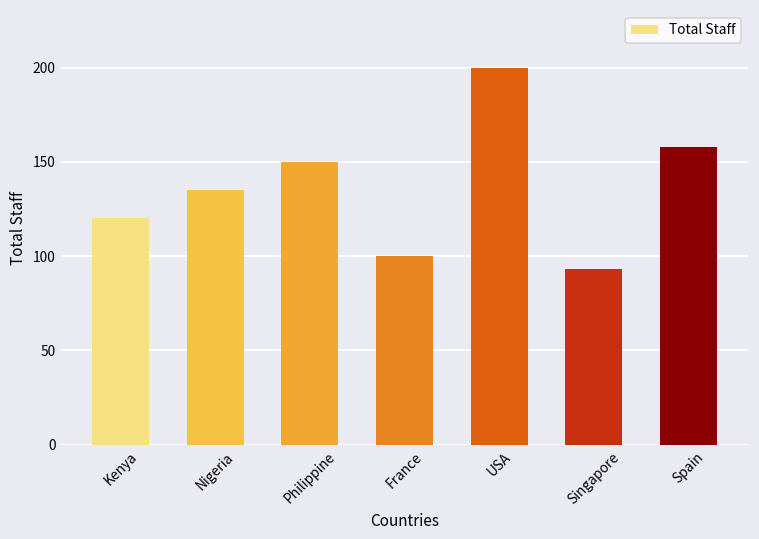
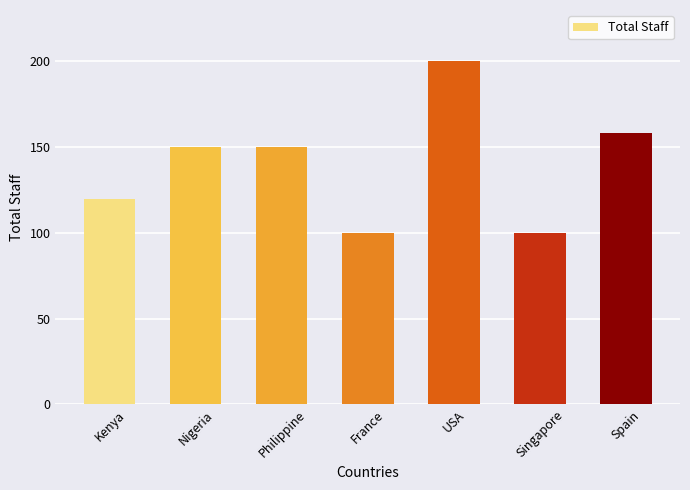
Nigeria: 135 -> 150
Singapore: 93 -> 100
